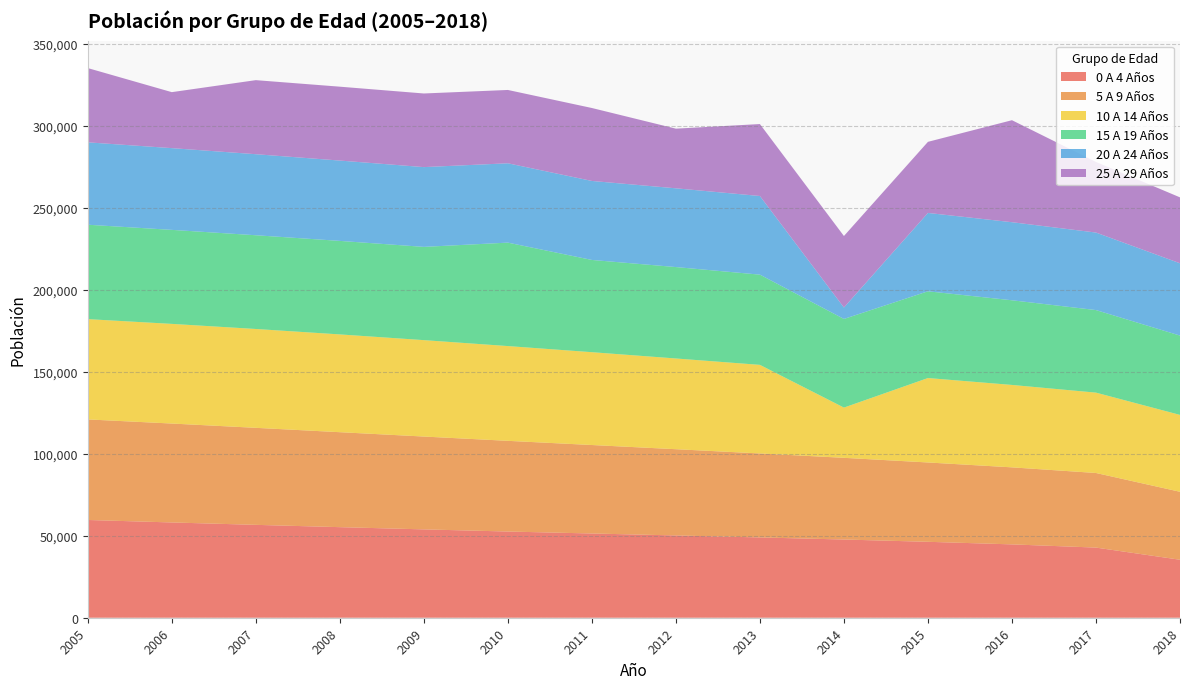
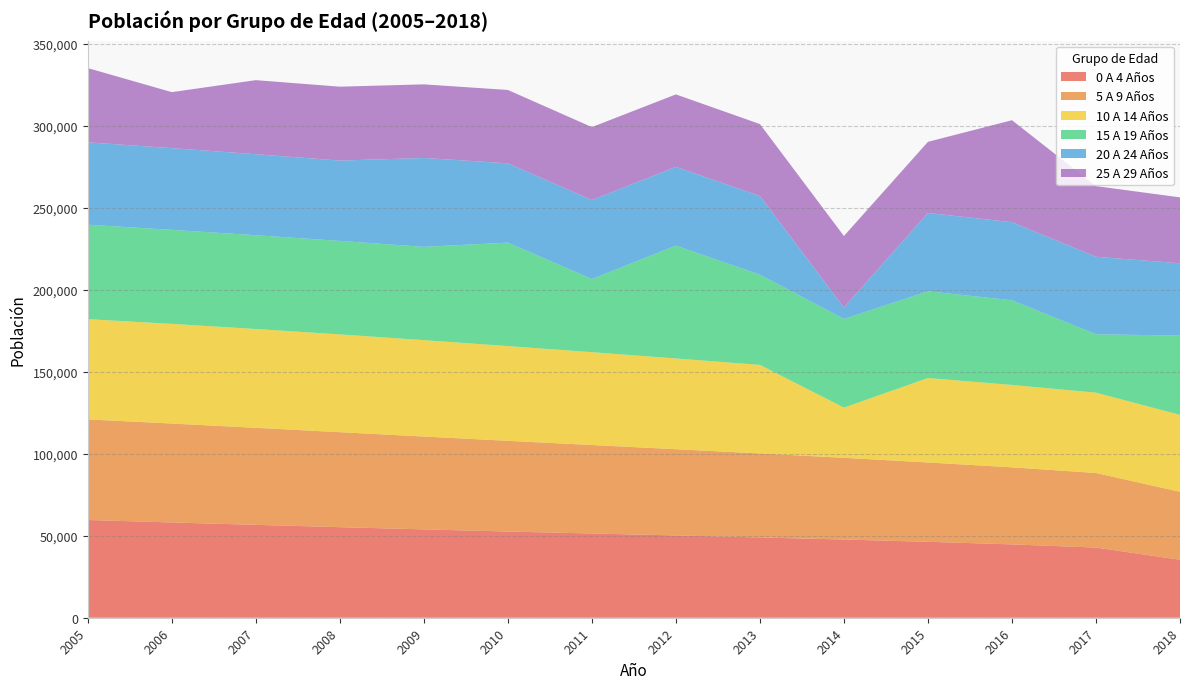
20 A 24 Años, 2009: 49,000 -> 54,000
15 A 19 Años, 2011: 56,000 -> 45,000
15 A 19 Años, 2012: 56,000 -> 69,000
25 A 29 Años, 2012: 36,000 -> 44,000
15 A 19 Años, 2017: 50,000 -> 36,000
